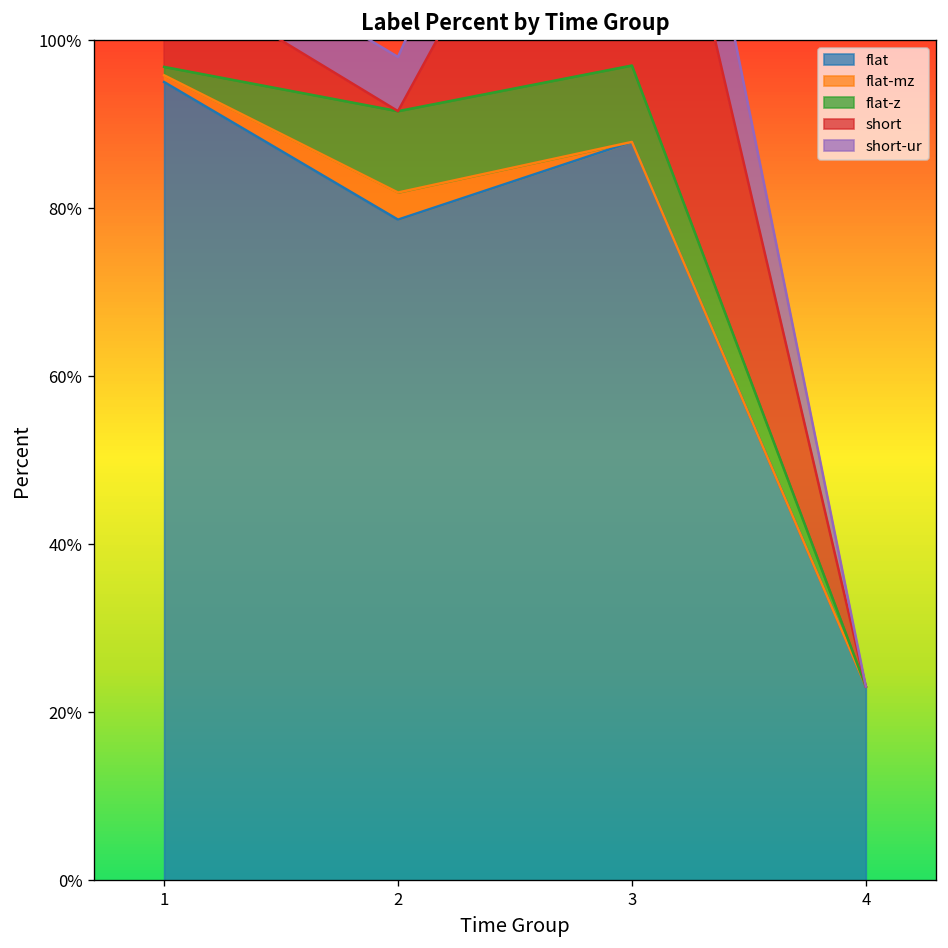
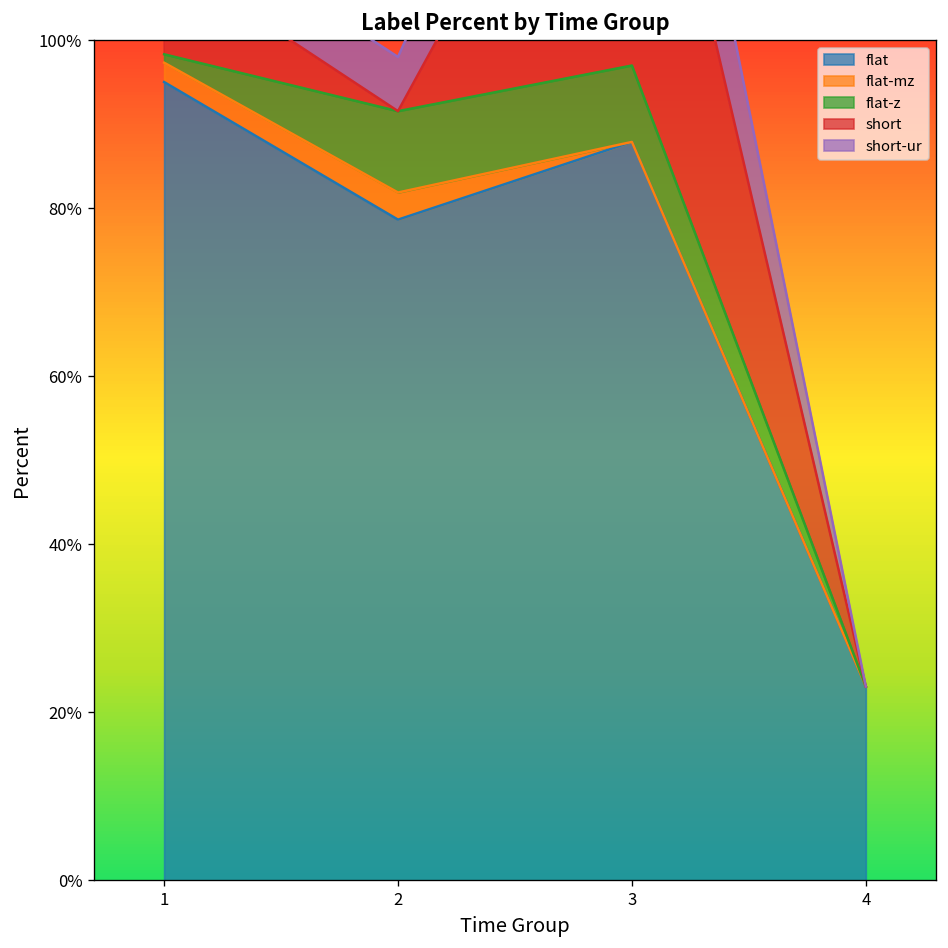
flat-mz, 1: 1% -> 2%
